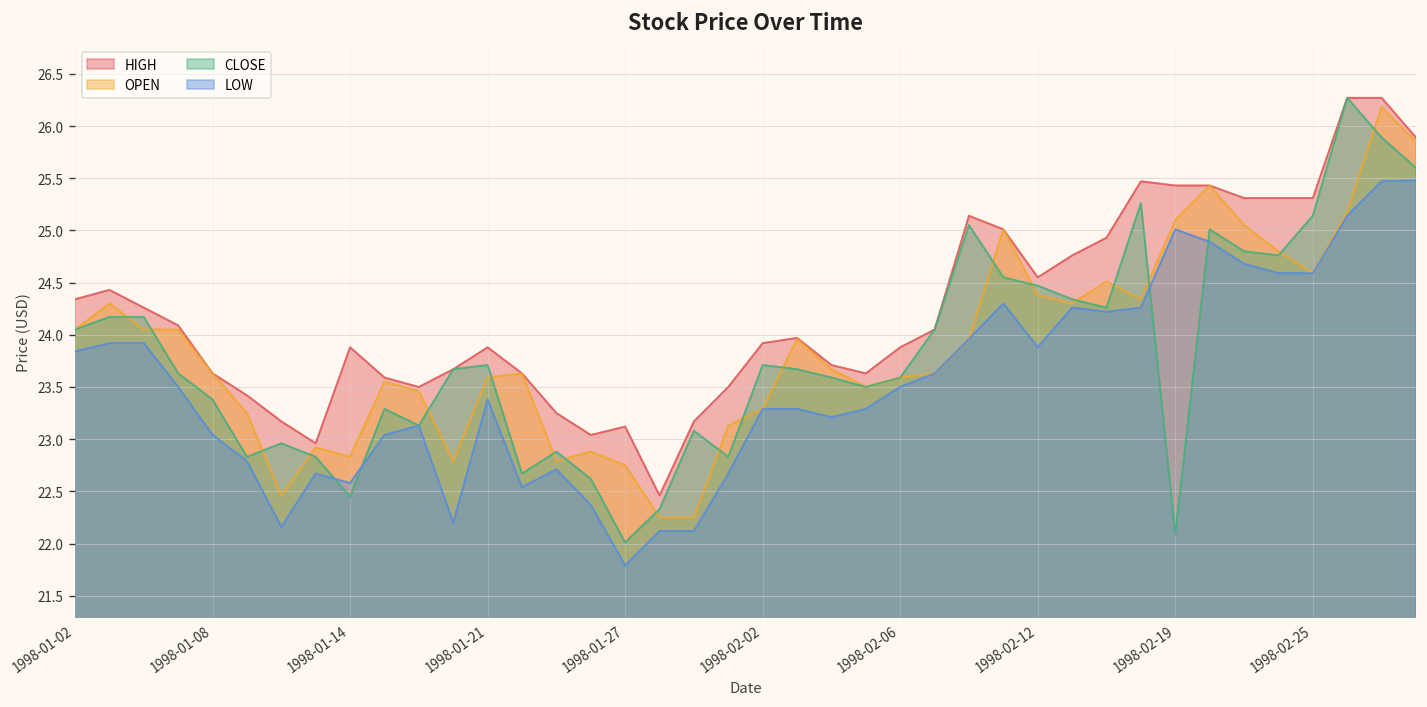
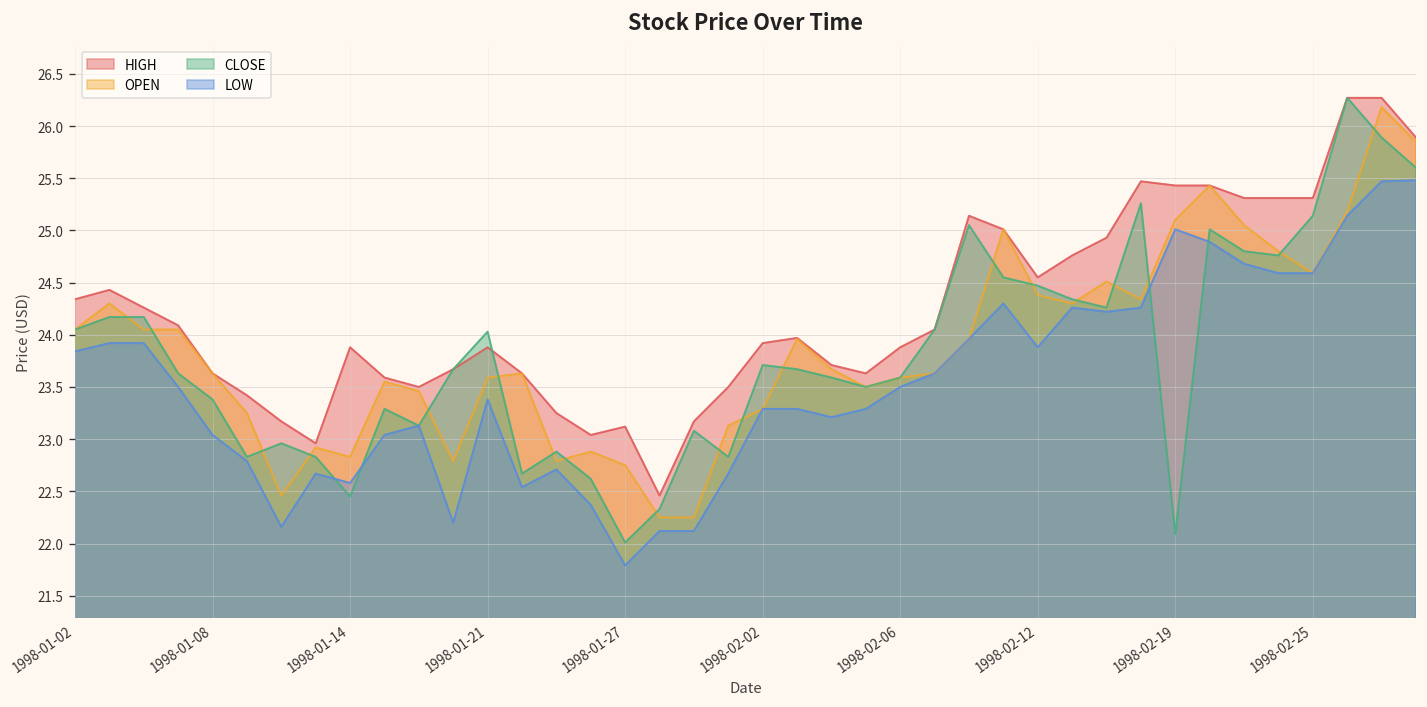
CLOSE, 1998-01-21: 23.7 -> 24.0
